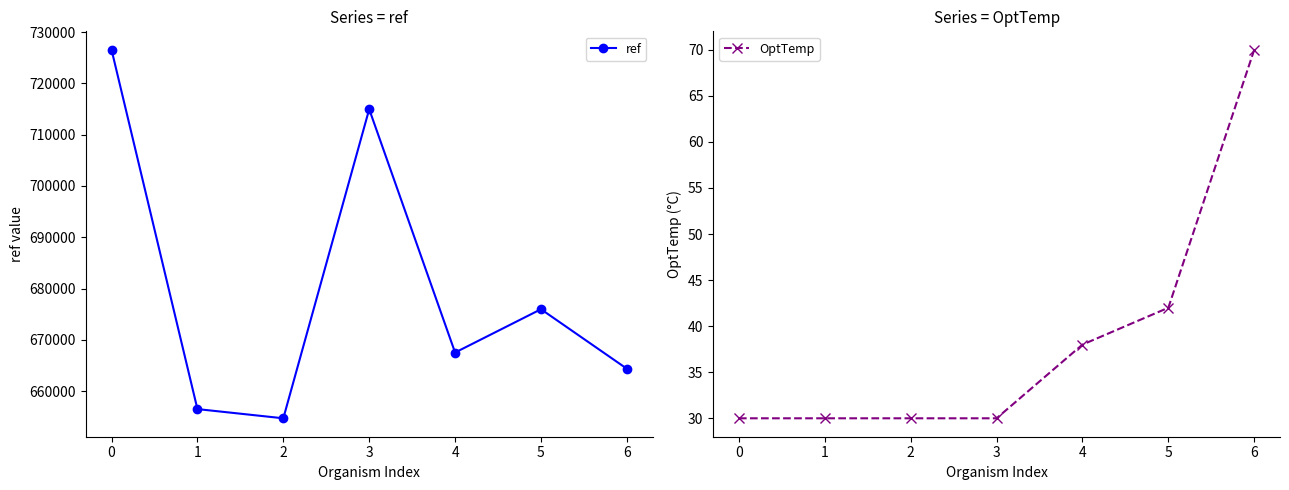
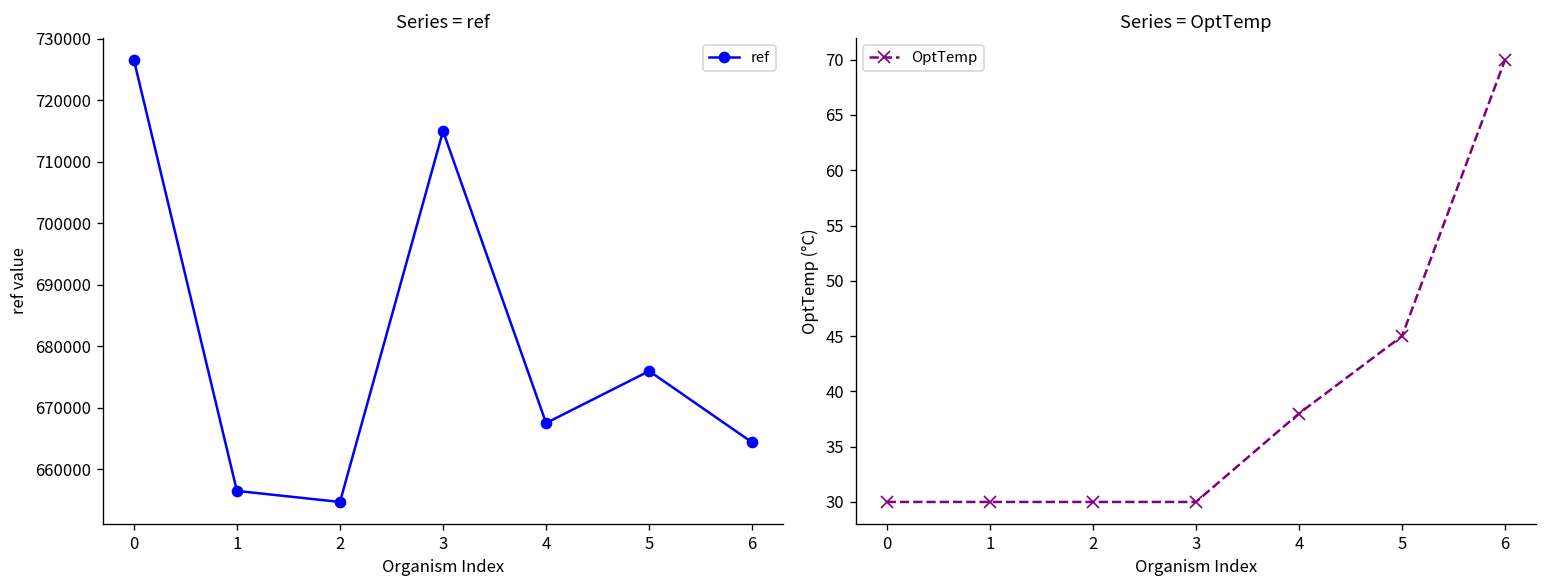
Series = OptTemp, 5: 42 -> 45
